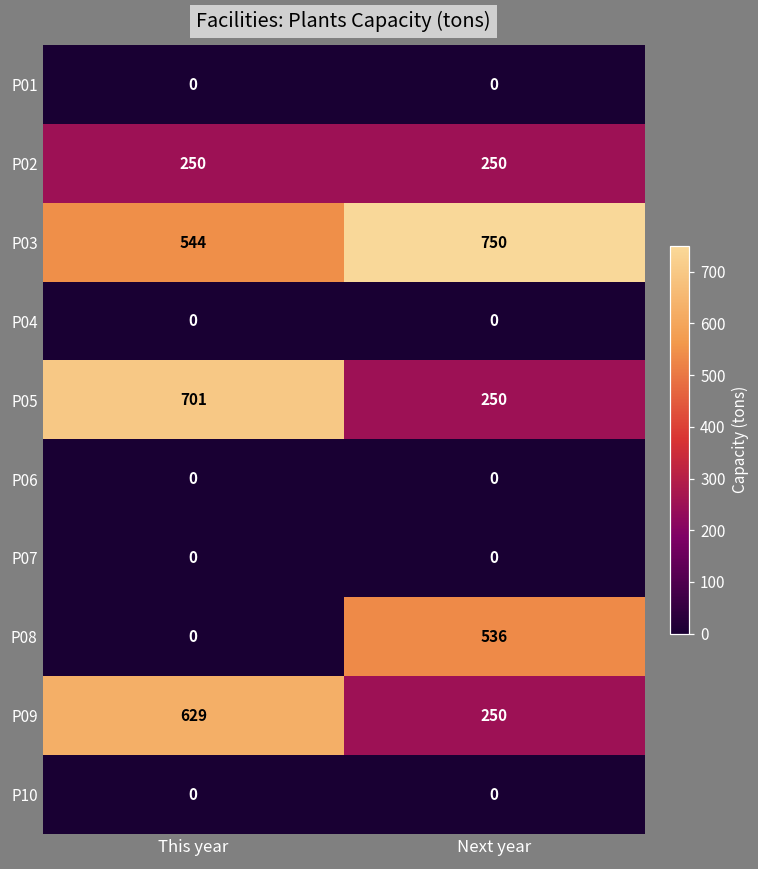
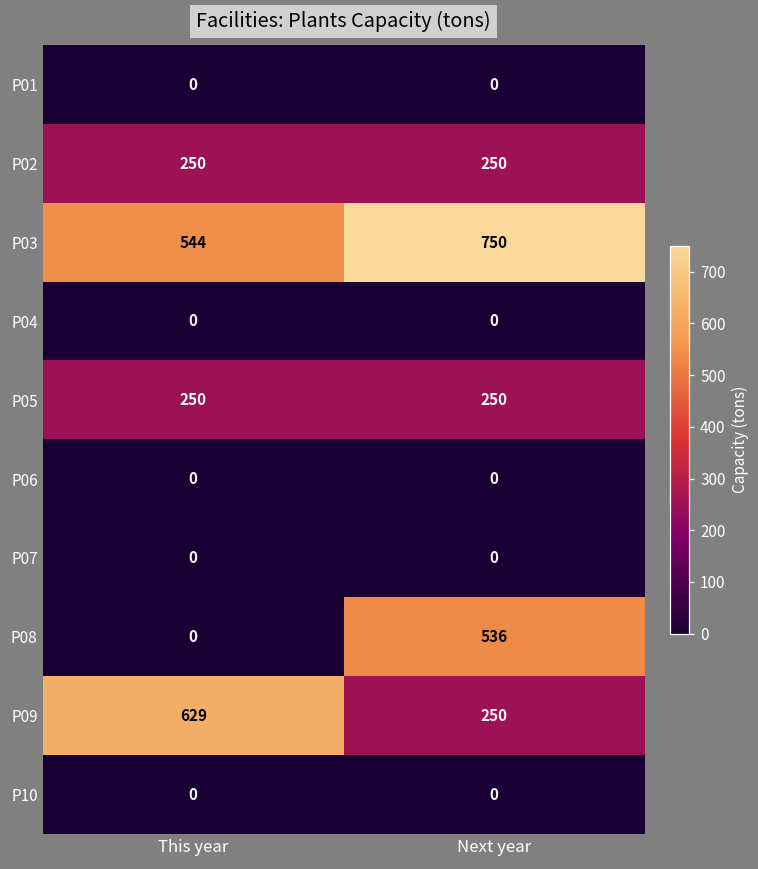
P05, This year: 701 -> 250
